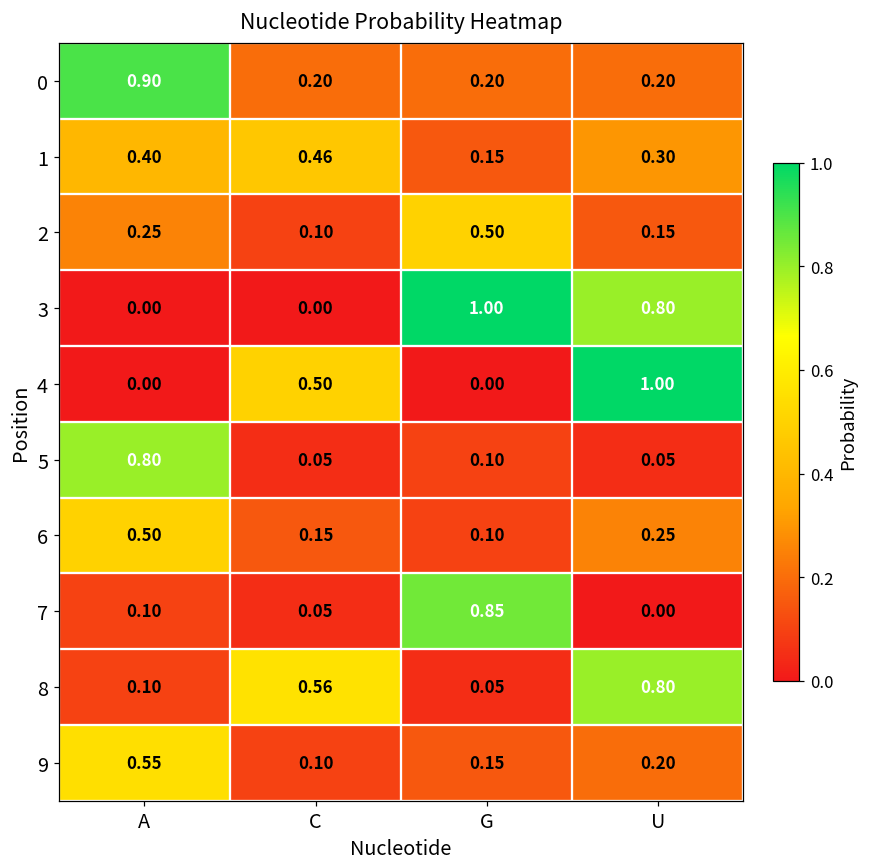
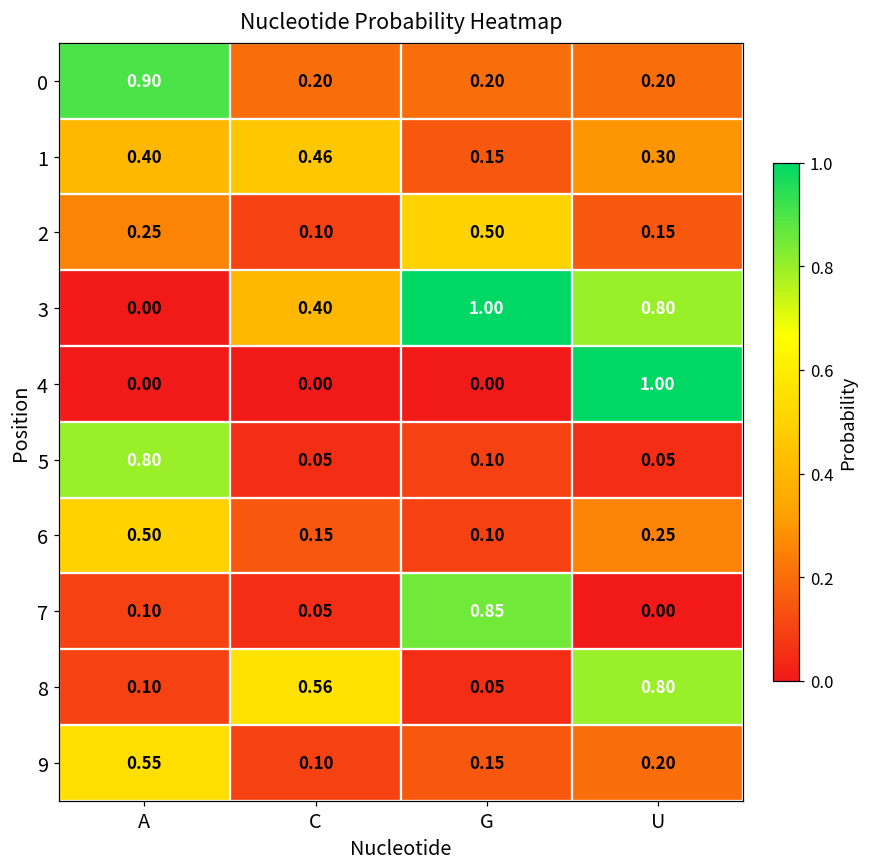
3, C: 0.00 -> 0.40
4, C: 0.50 -> 0.00
